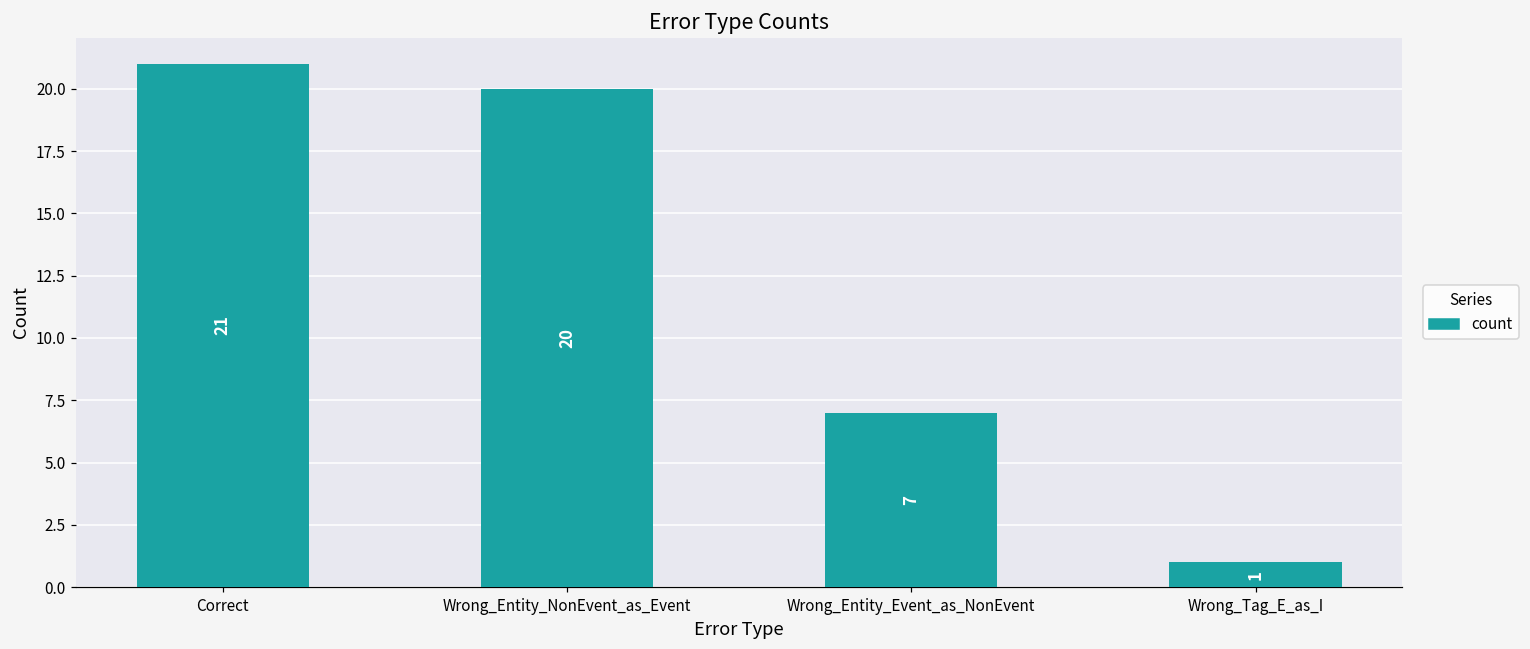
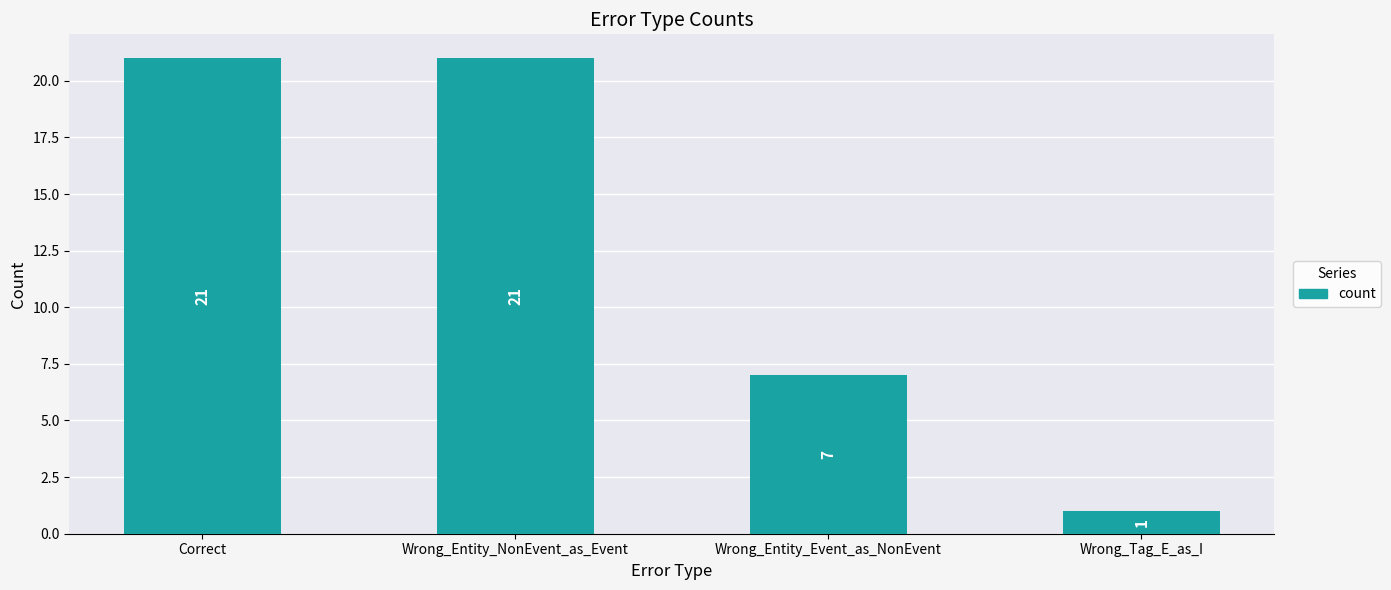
Wrong_Entity_NonEvent_as_Event: 20 -> 21
